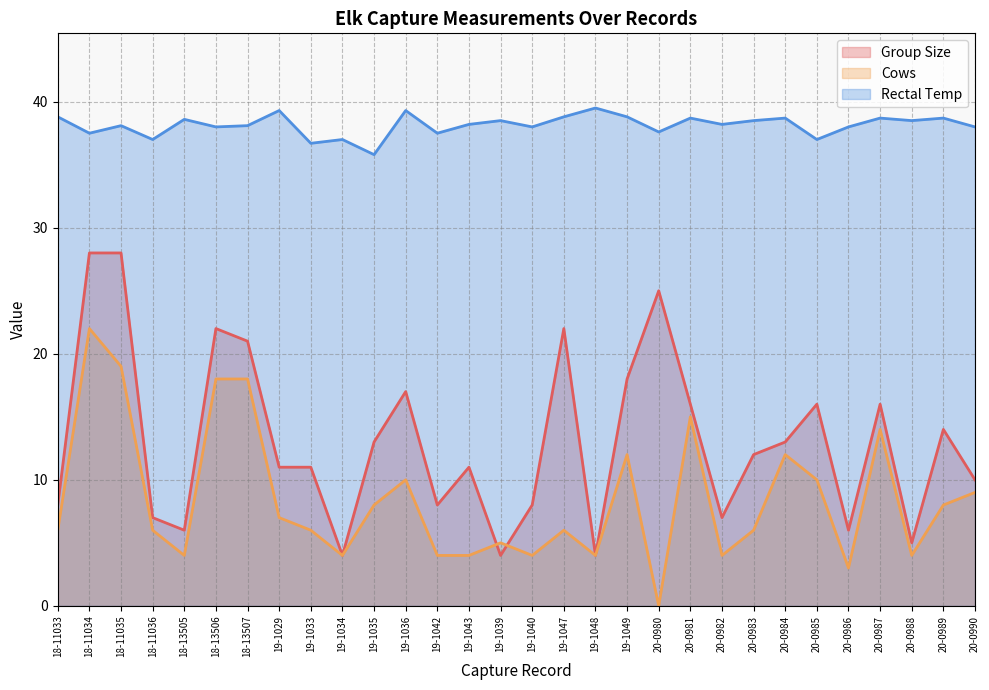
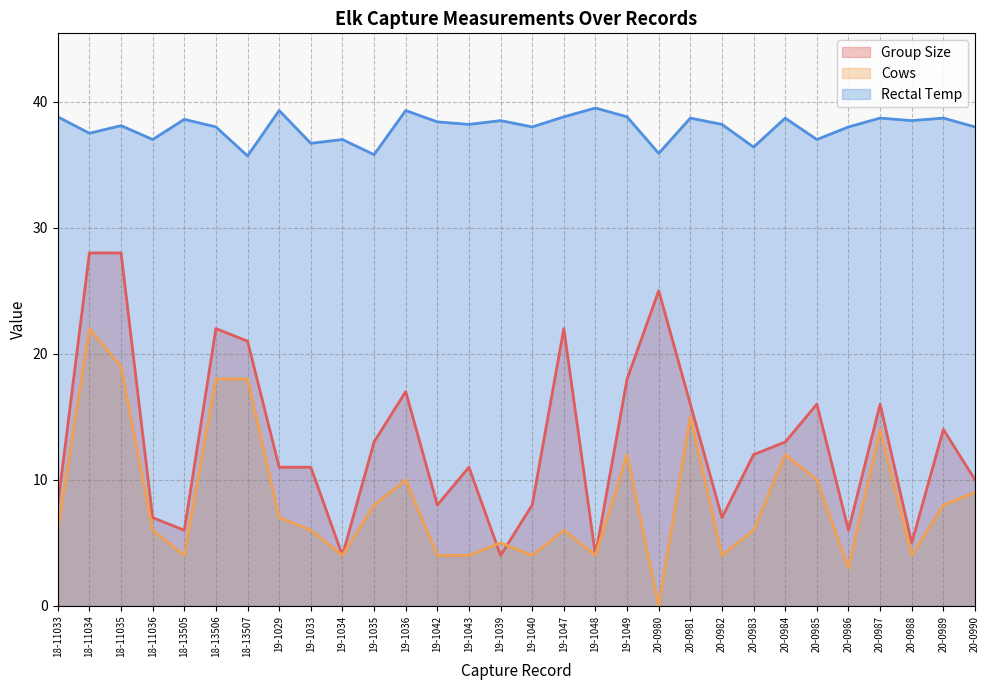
Rectal Temp, 18-13507: 38.1 -> 35.7
Rectal Temp, 19-1042: 37.5 -> 38.4
Rectal Temp, 20-0980: 37.6 -> 35.9
Rectal Temp, 20-0983: 38.5 -> 36.4
